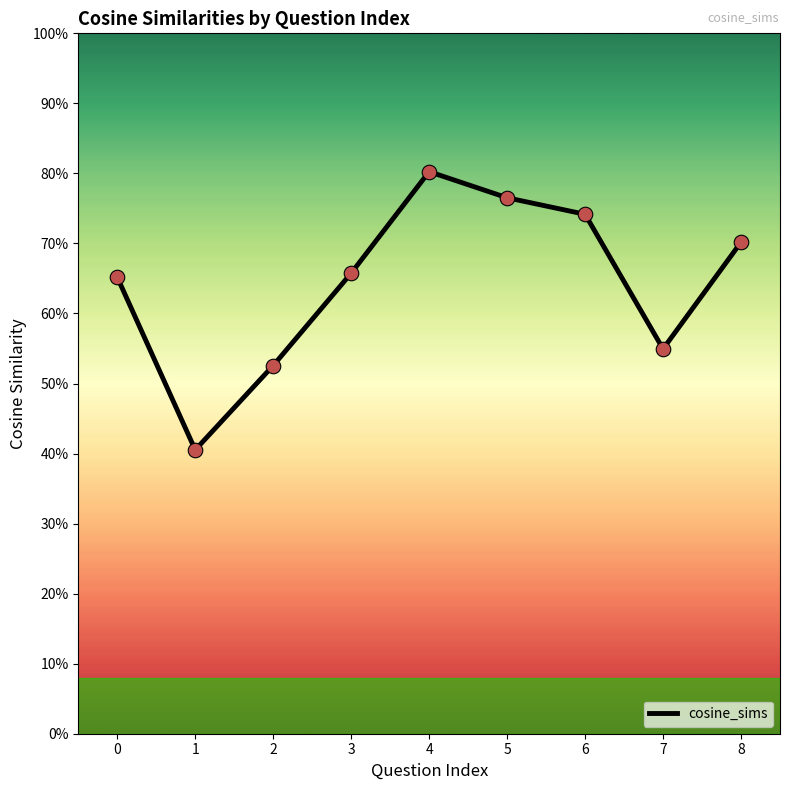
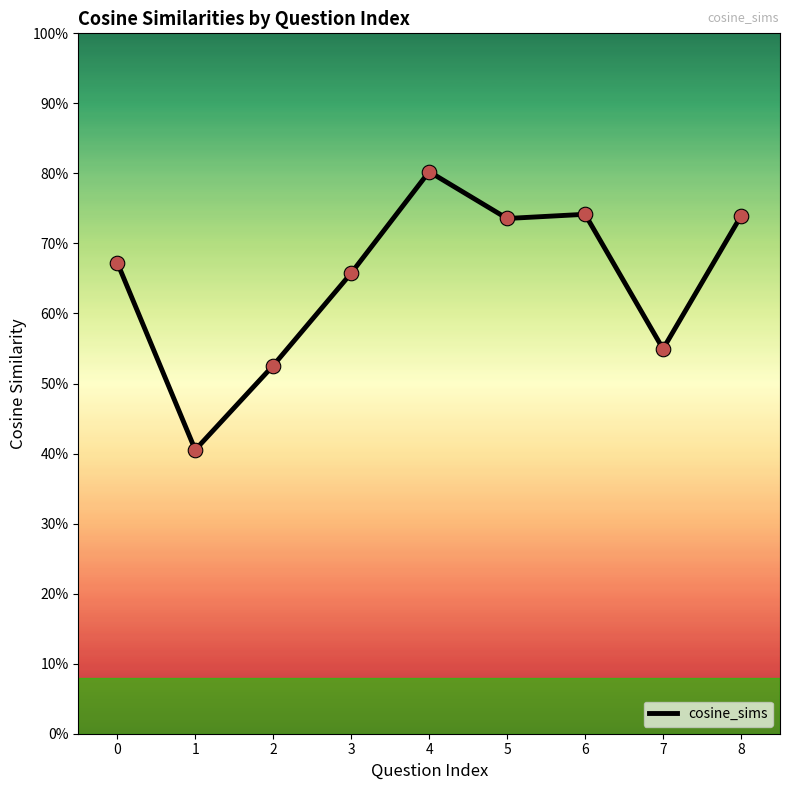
0: 65% -> 67%
5: 77% -> 74%
8: 70% -> 74%
